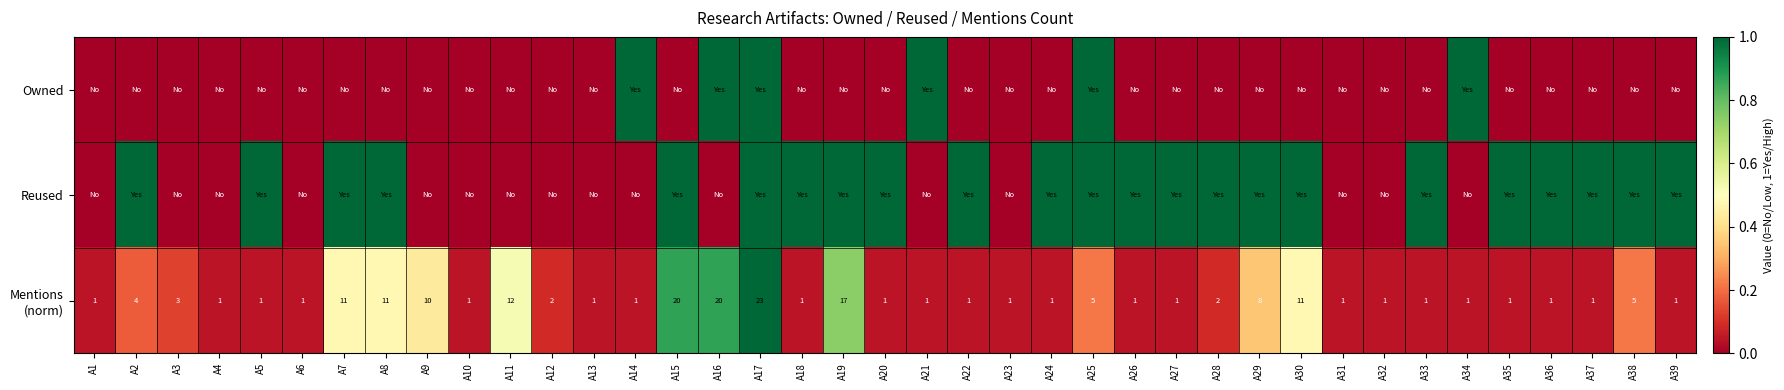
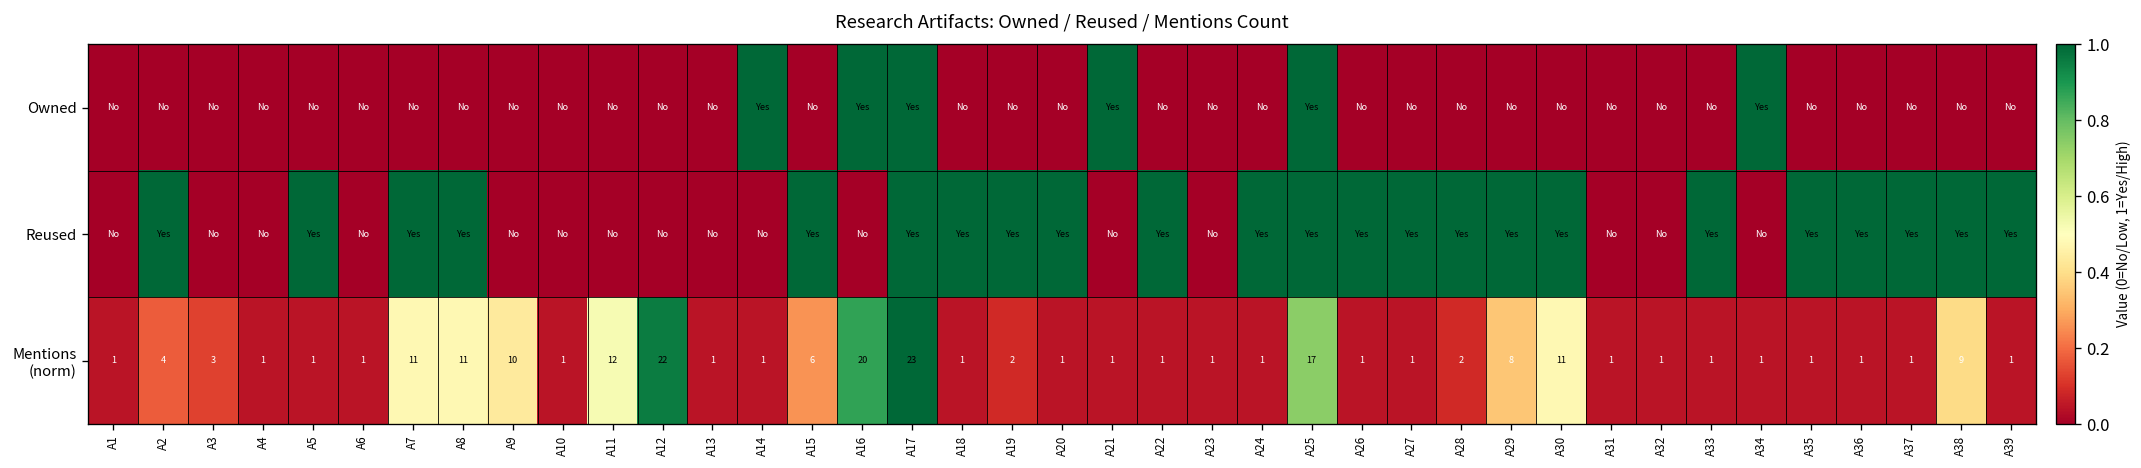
Mentions (norm), A12: 2 -> 22
Mentions (norm), A15: 20 -> 6
Mentions (norm), A19: 17 -> 2
Mentions (norm), A25: 5 -> 17
Mentions (norm), A38: 5 -> 9
